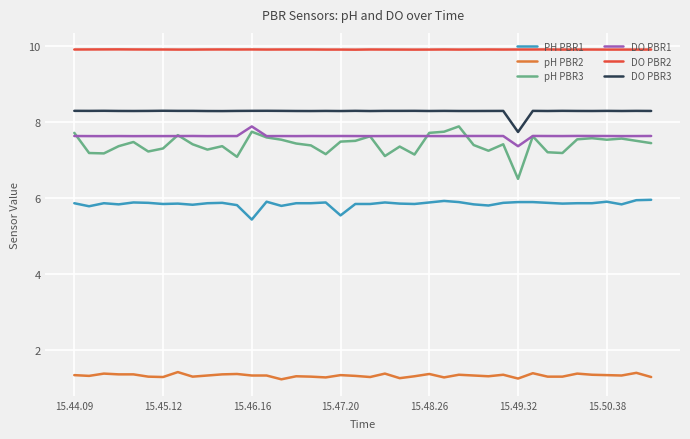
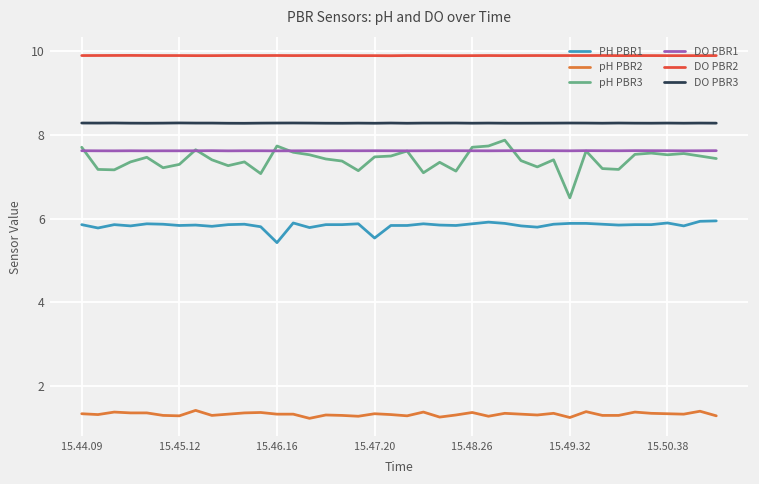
DO PBR1, 15.46.16: 7.9 -> 7.6
DO PBR1, 15.49.32: 7.4 -> 7.6
DO PBR3, 15.49.32: 7.7 -> 8.3
